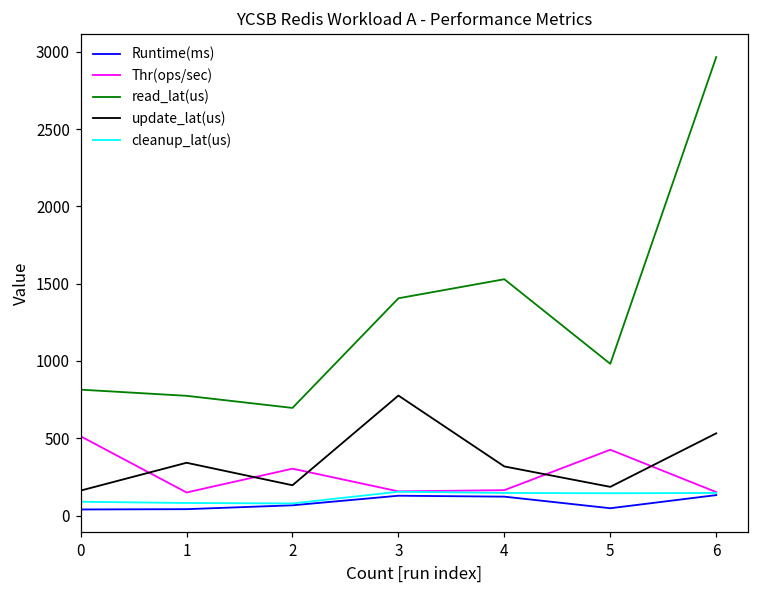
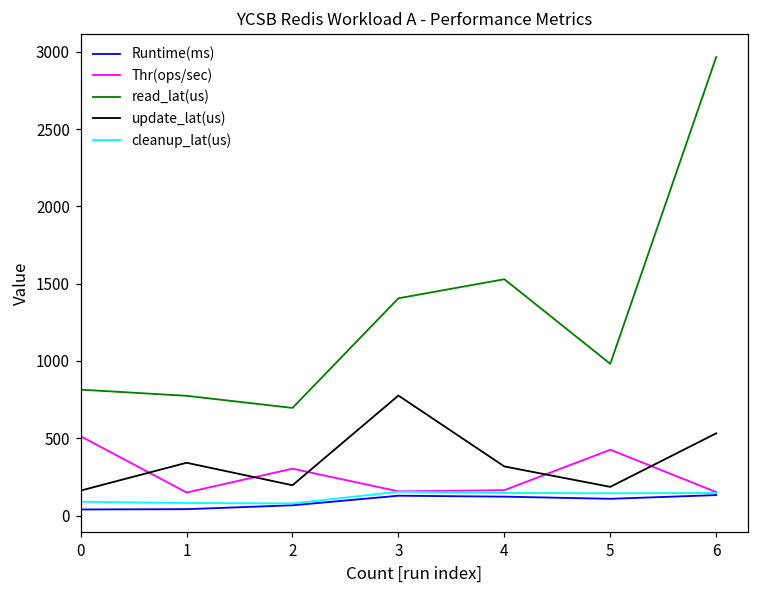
Runtime(ms), 5: 50 -> 110
